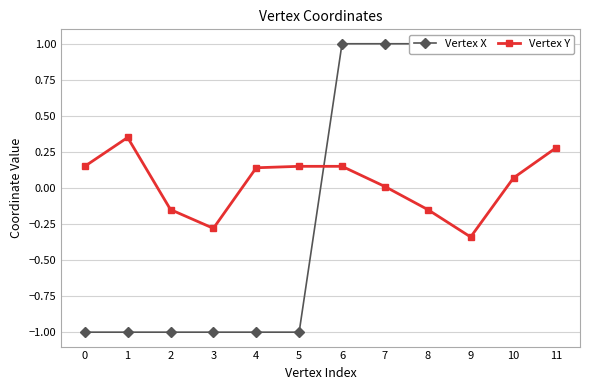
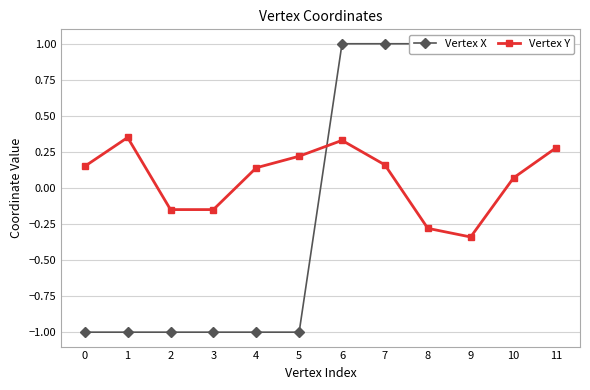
Vertex Y, 3: -0.28 -> -0.15
Vertex Y, 5: 0.15 -> 0.22
Vertex Y, 6: 0.15 -> 0.33
Vertex Y, 7: 0.01 -> 0.16
Vertex Y, 8: -0.15 -> -0.28
